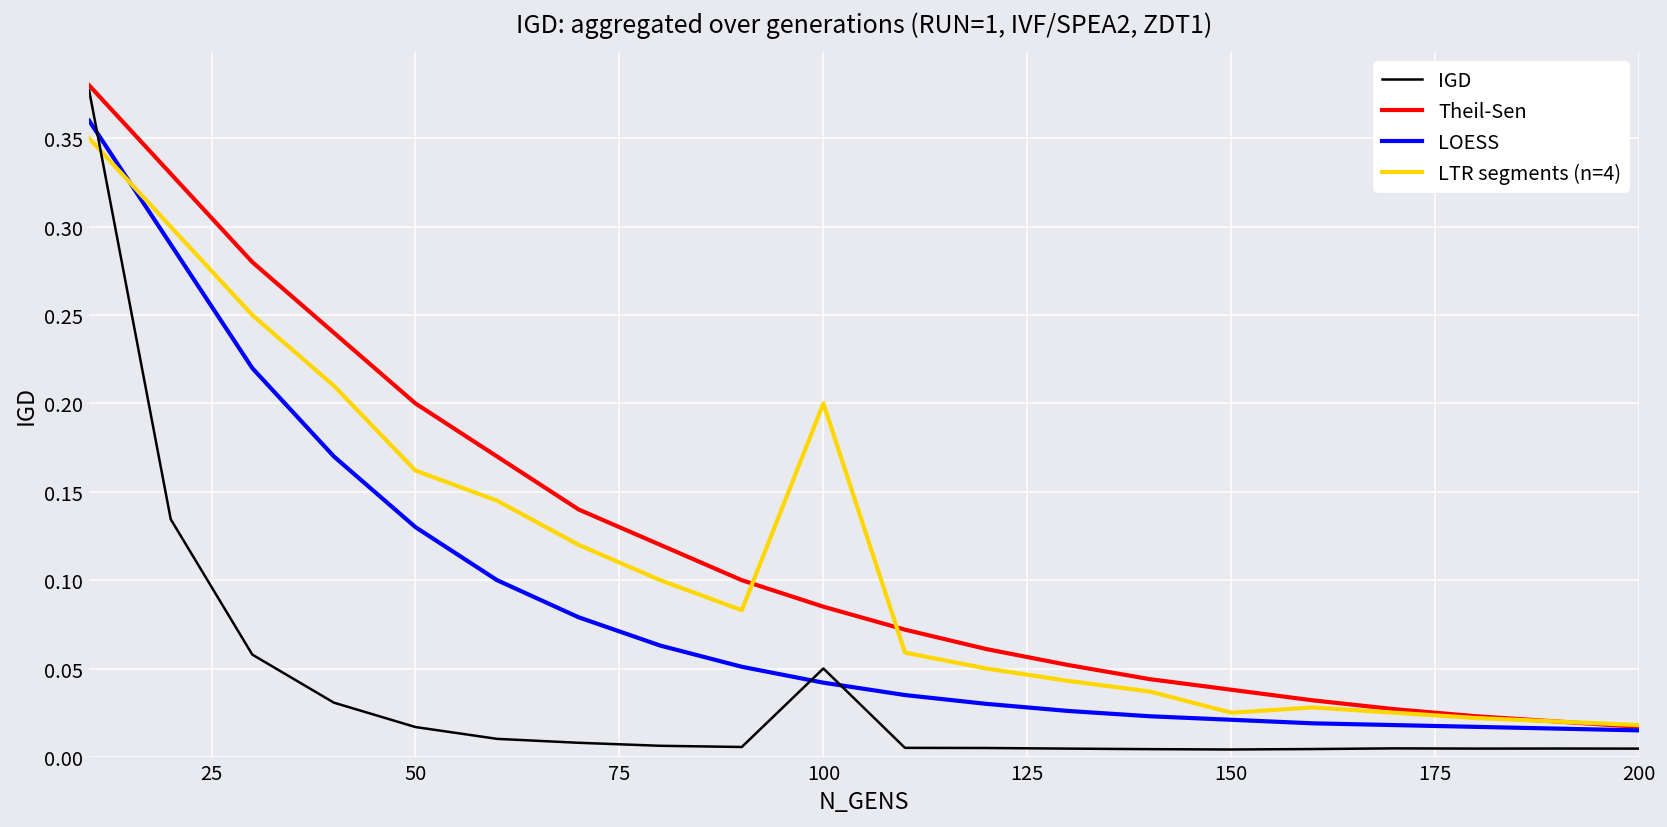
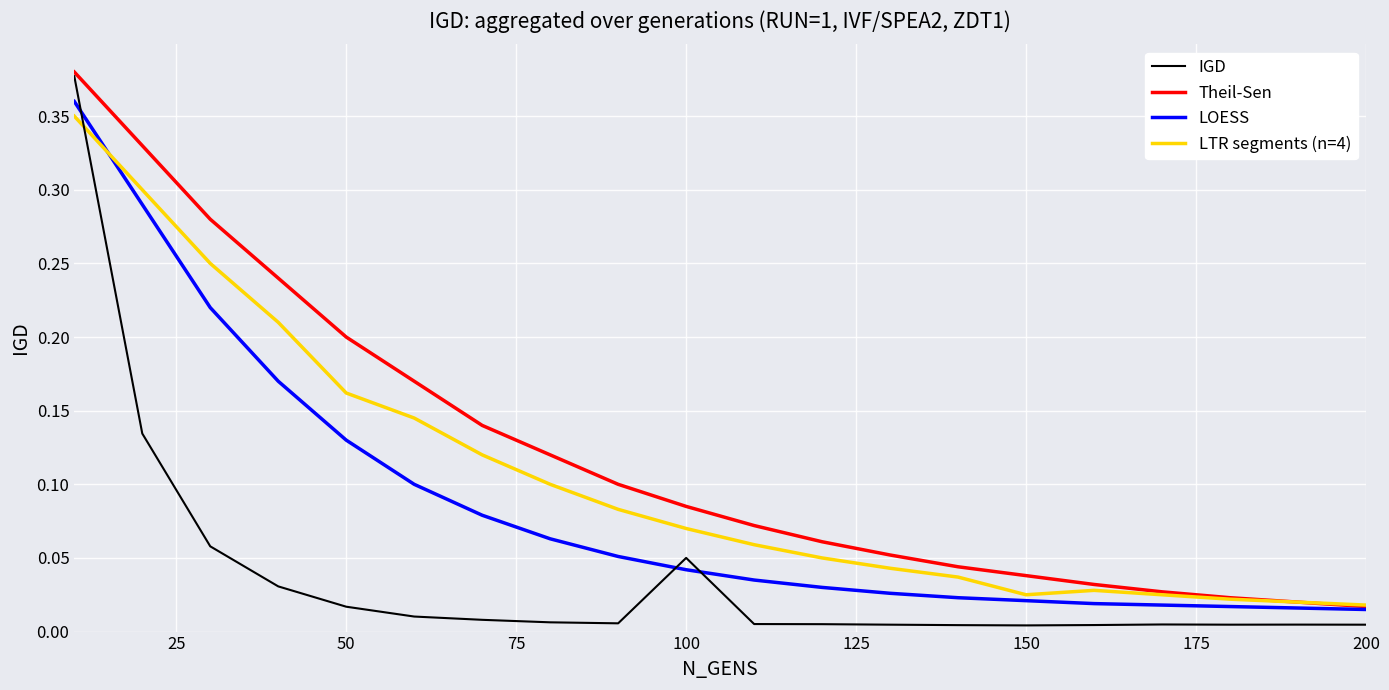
LTR segments (n=4), 100: 0.20 -> 0.07
